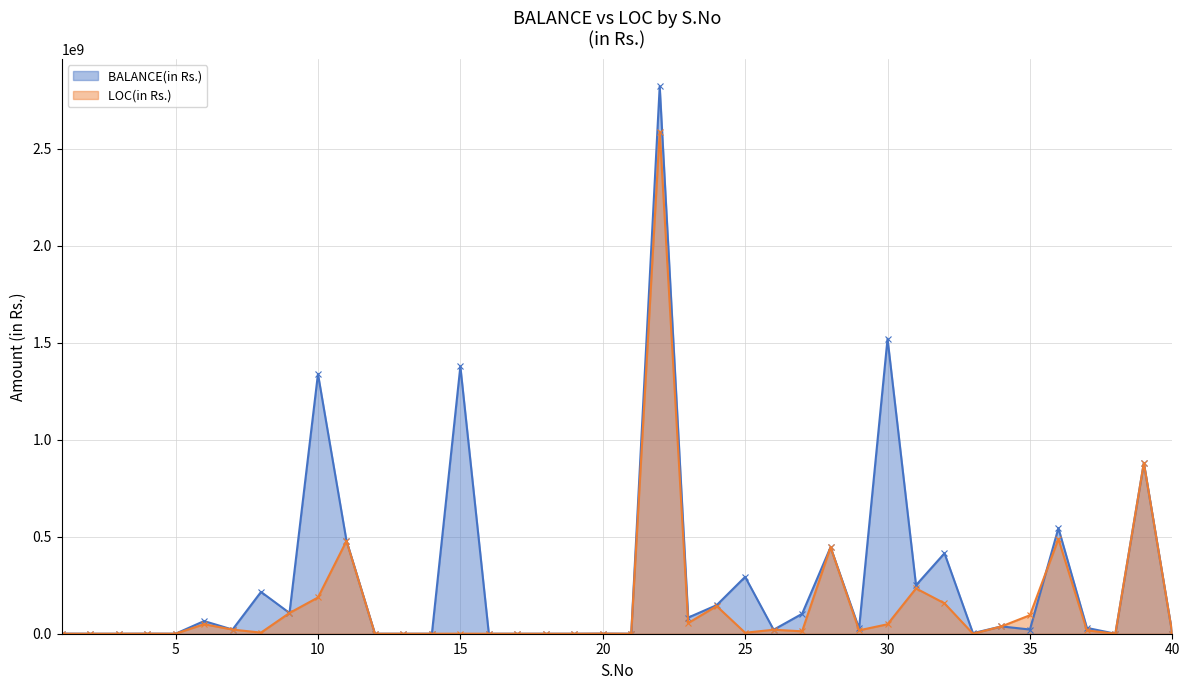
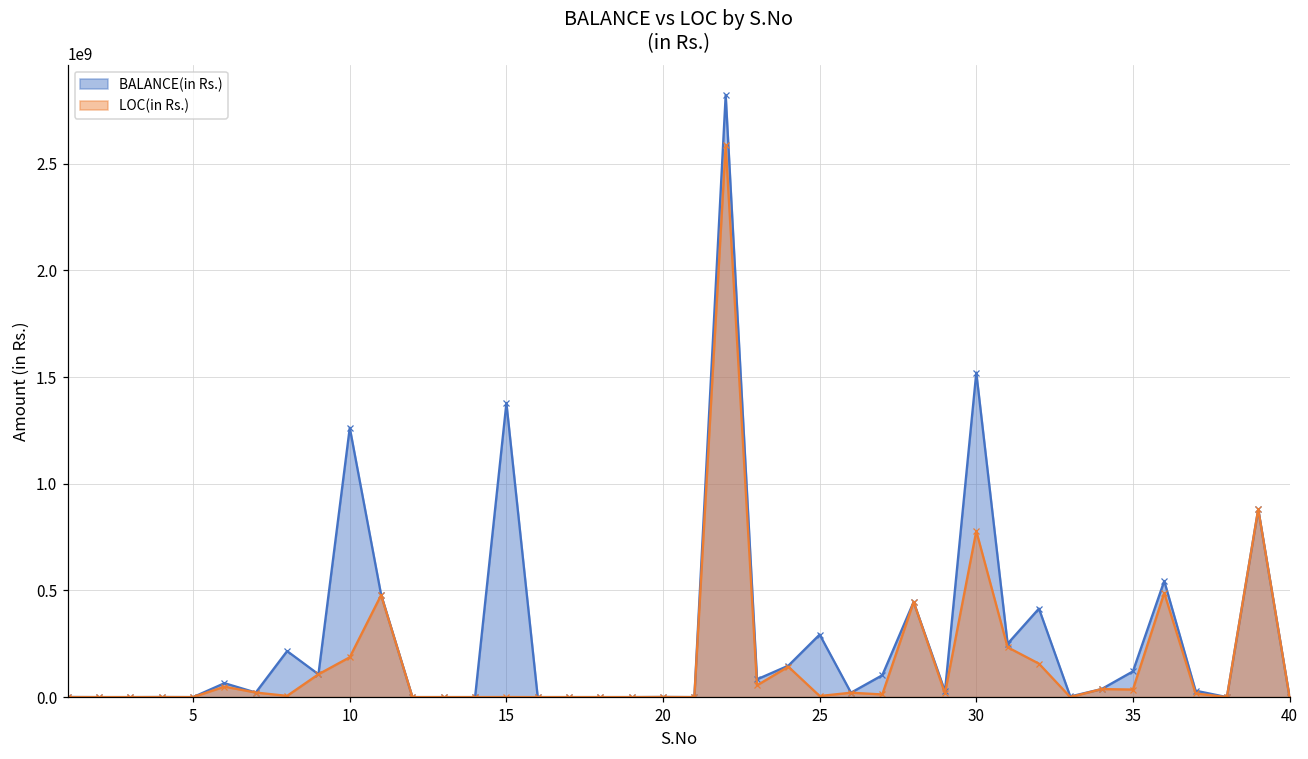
BALANCE(in Rs.), 10: 1340000000 -> 1260000000
LOC(in Rs.), 30: 50000000 -> 780000000
BALANCE(in Rs.), 35: 20000000 -> 120000000
LOC(in Rs.), 35: 100000000 -> 40000000
